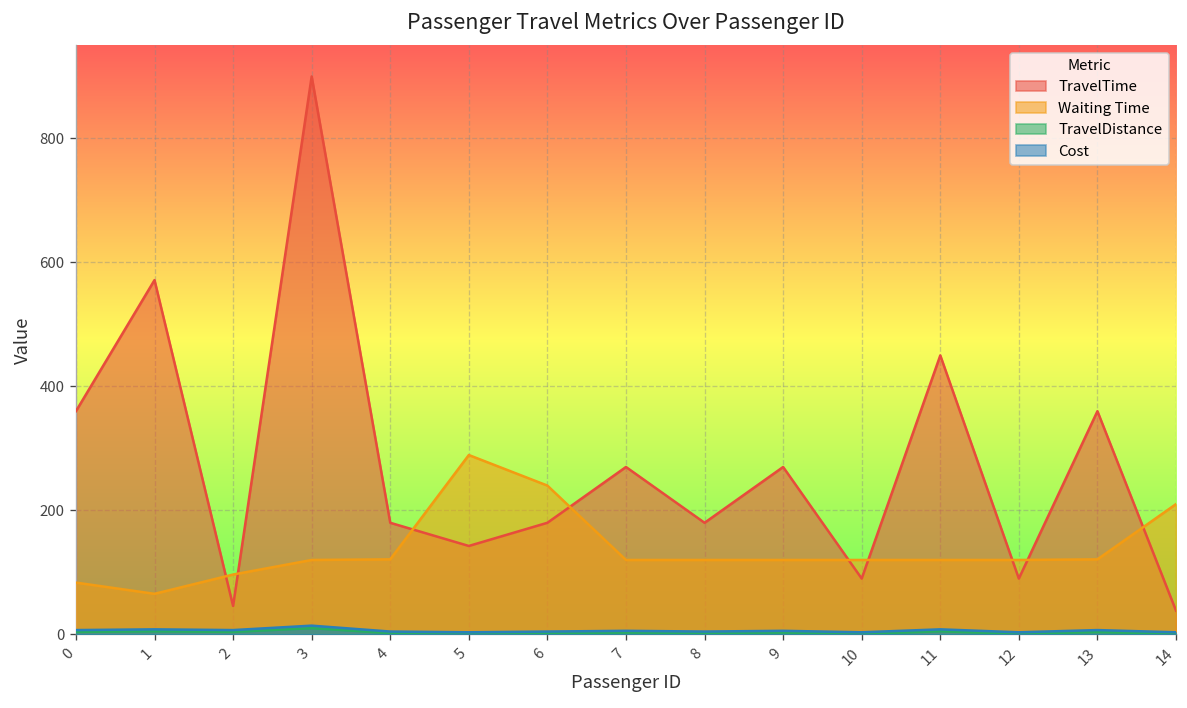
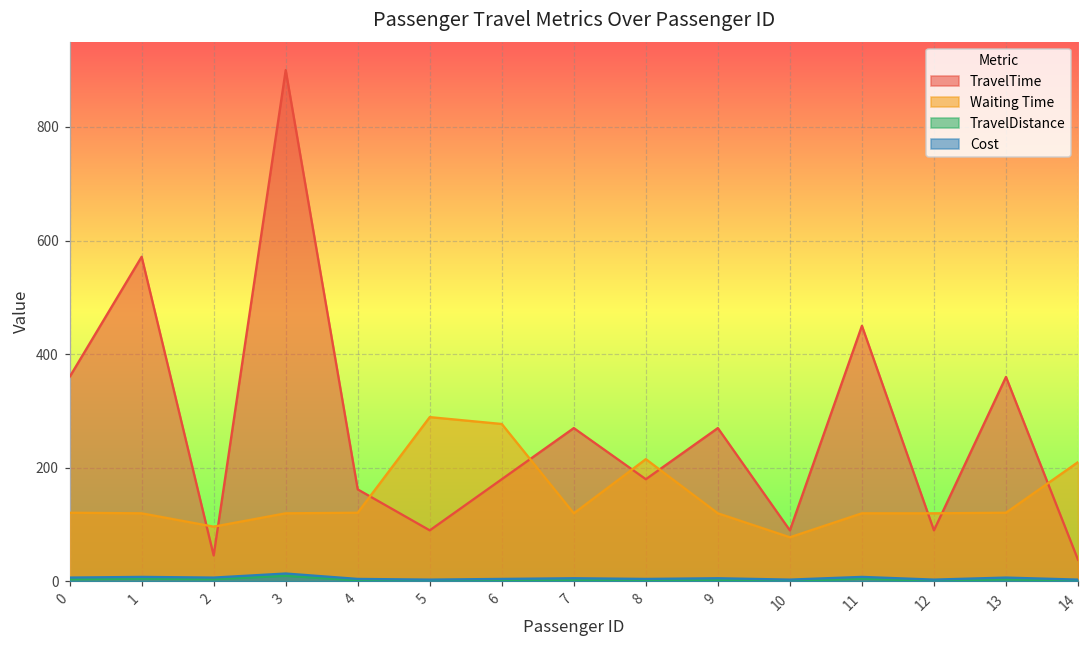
Waiting Time, 0: 80 -> 120
Waiting Time, 1: 70 -> 120
TravelTime, 4: 180 -> 160
TravelTime, 5: 140 -> 90
Waiting Time, 6: 240 -> 280
Waiting Time, 8: 120 -> 220
Waiting Time, 10: 120 -> 80
